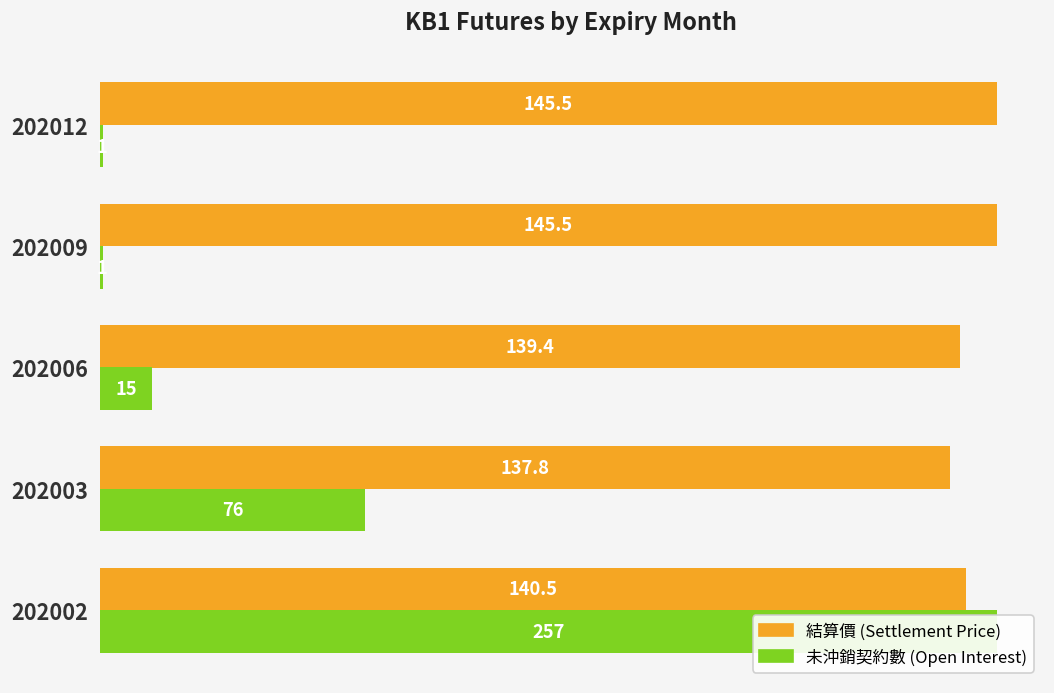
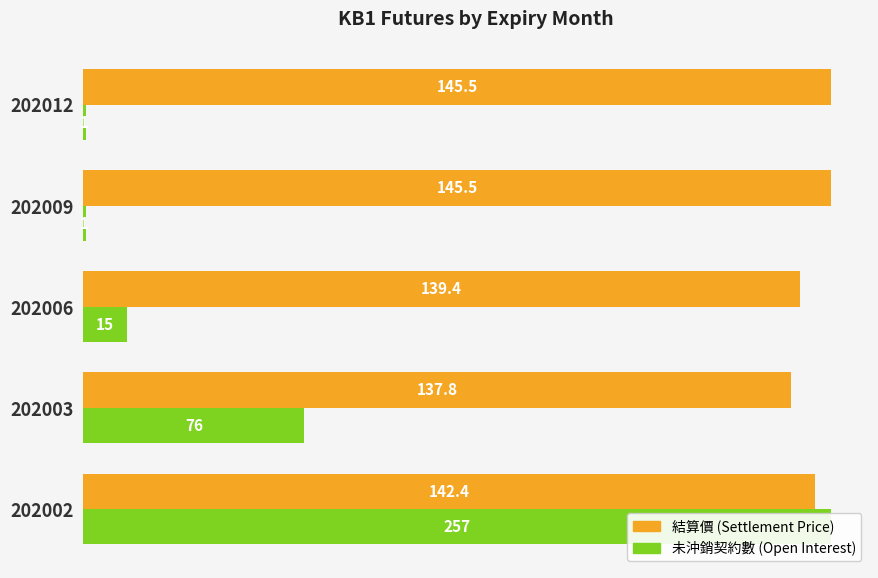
結算價 (Settlement Price), 202002: 140.5 -> 142.4
